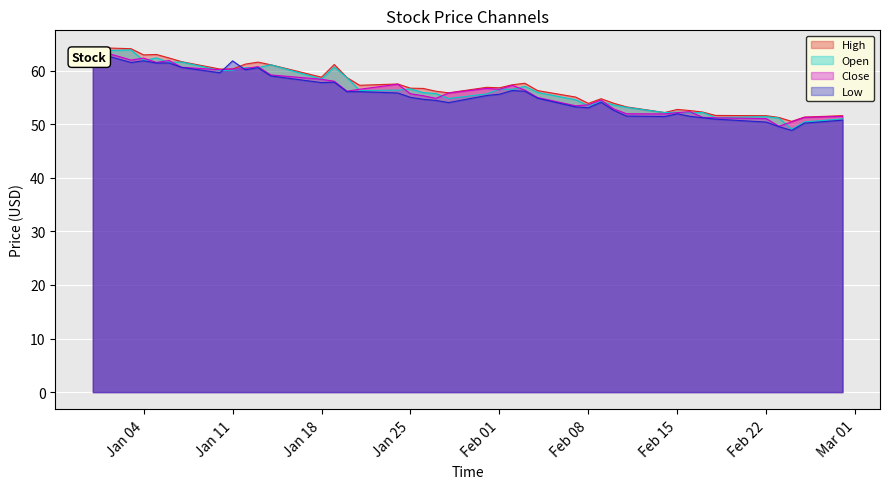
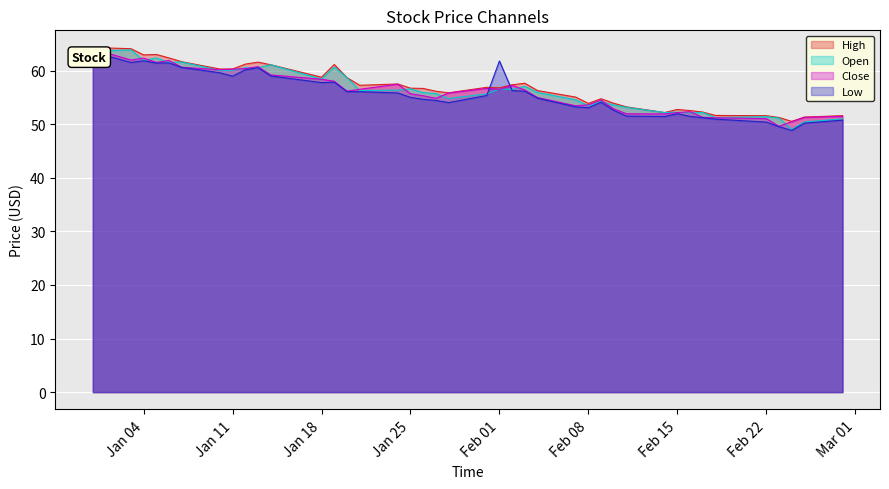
Low, Jan 11: 62 -> 59
Low, Feb 01: 56 -> 62
